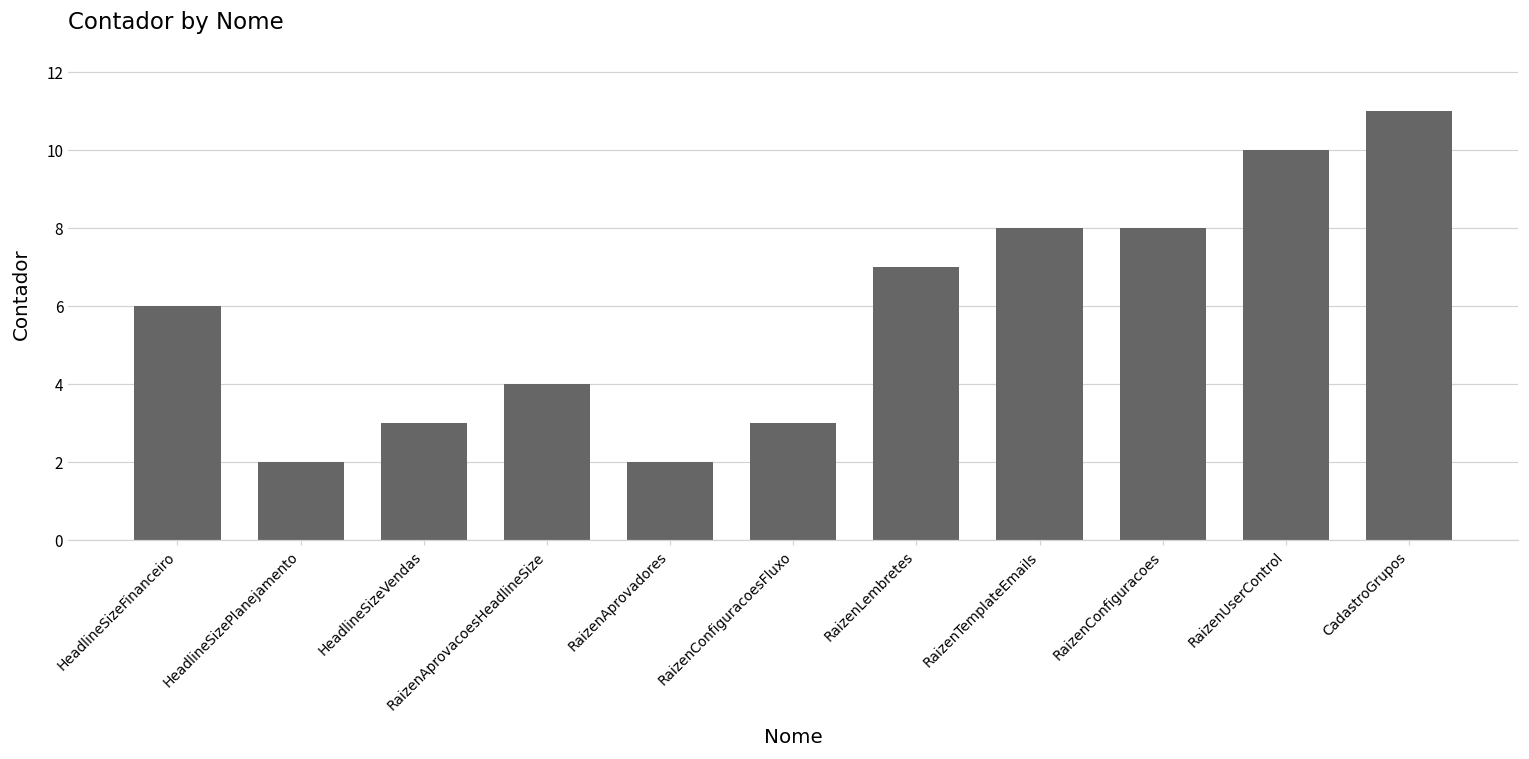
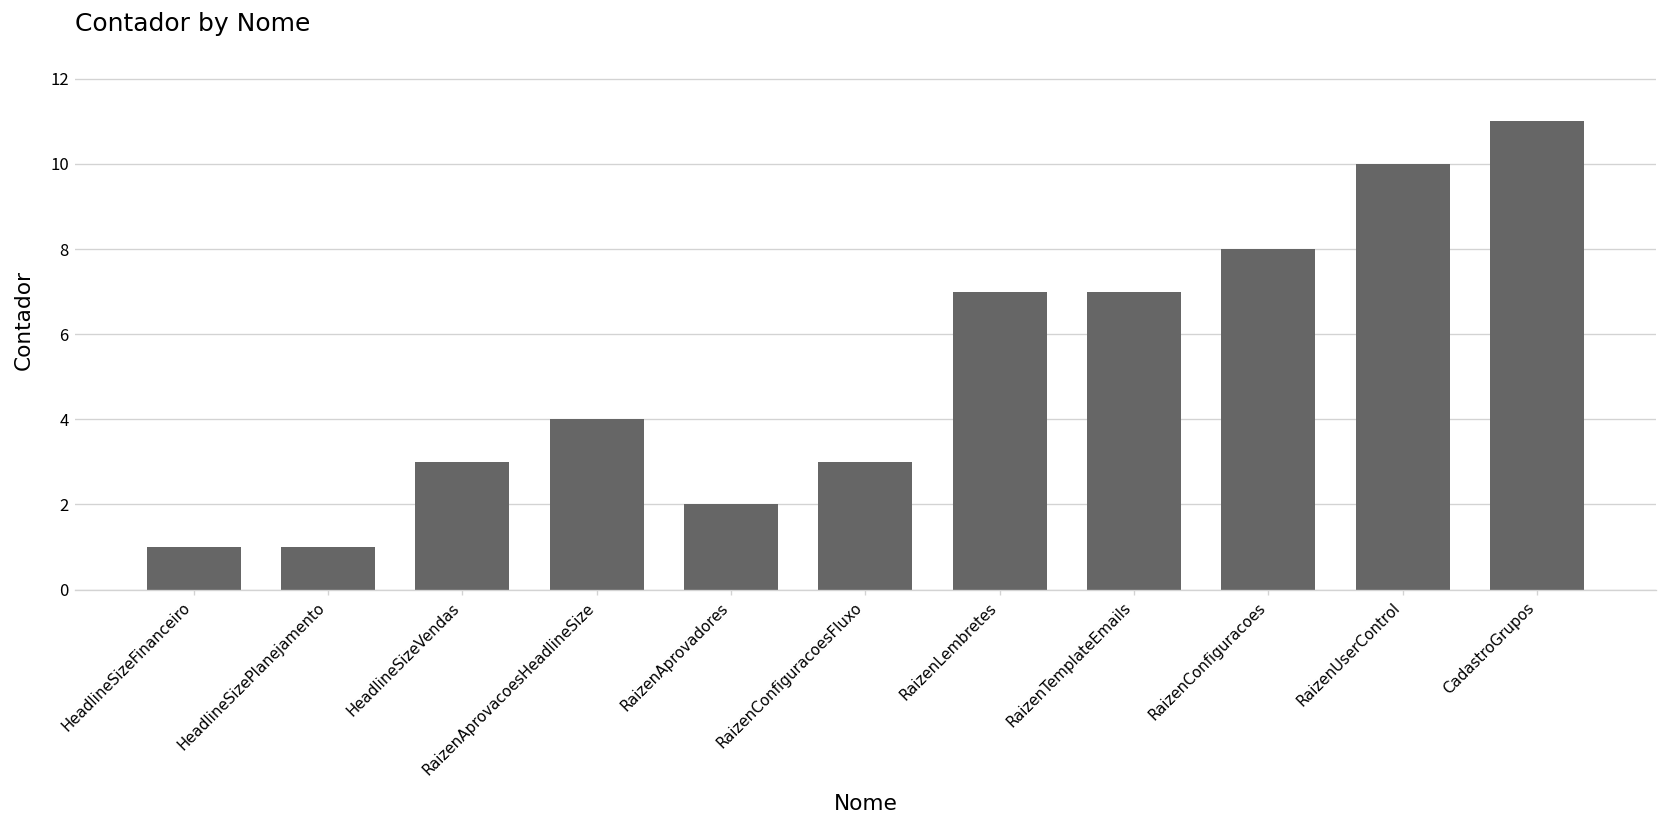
HeadlineSizeFinanceiro: 6 -> 1
HeadlineSizePlanejamento: 2 -> 1
RaizenTemplateEmails: 8 -> 7
